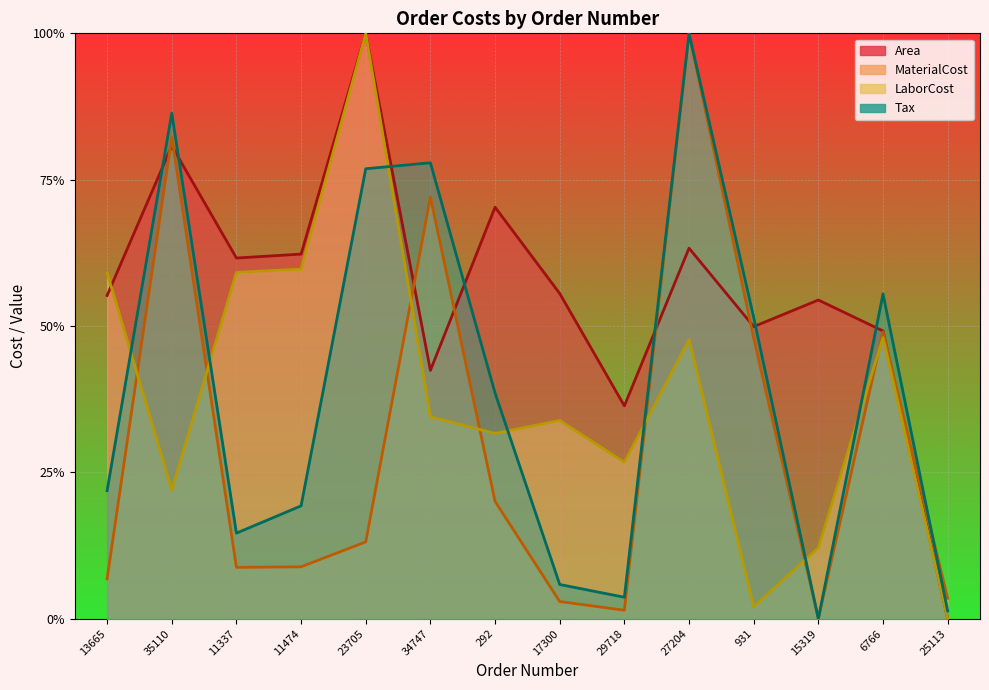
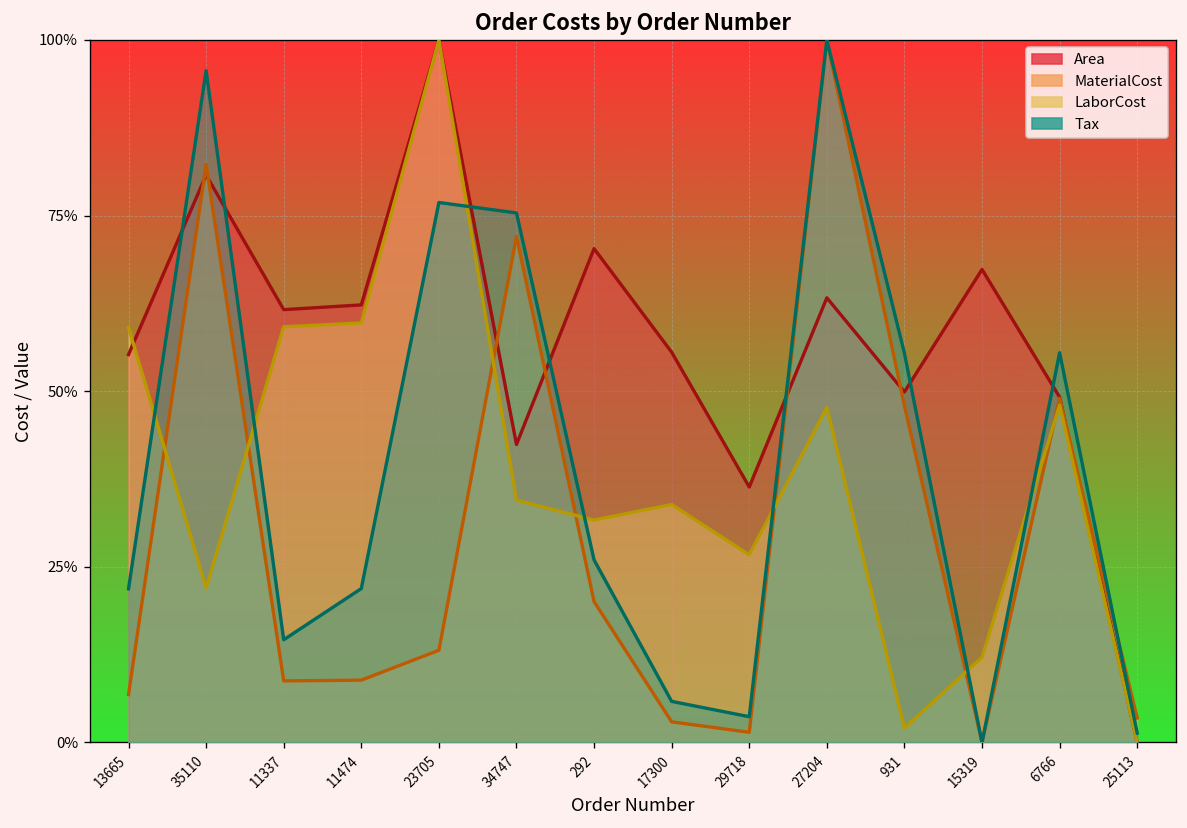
Tax, 35110: 86% -> 96%
Tax, 11474: 19% -> 22%
Tax, 34747: 78% -> 75%
Tax, 292: 39% -> 26%
Tax, 931: 51% -> 55%
Area, 15319: 54% -> 67%
